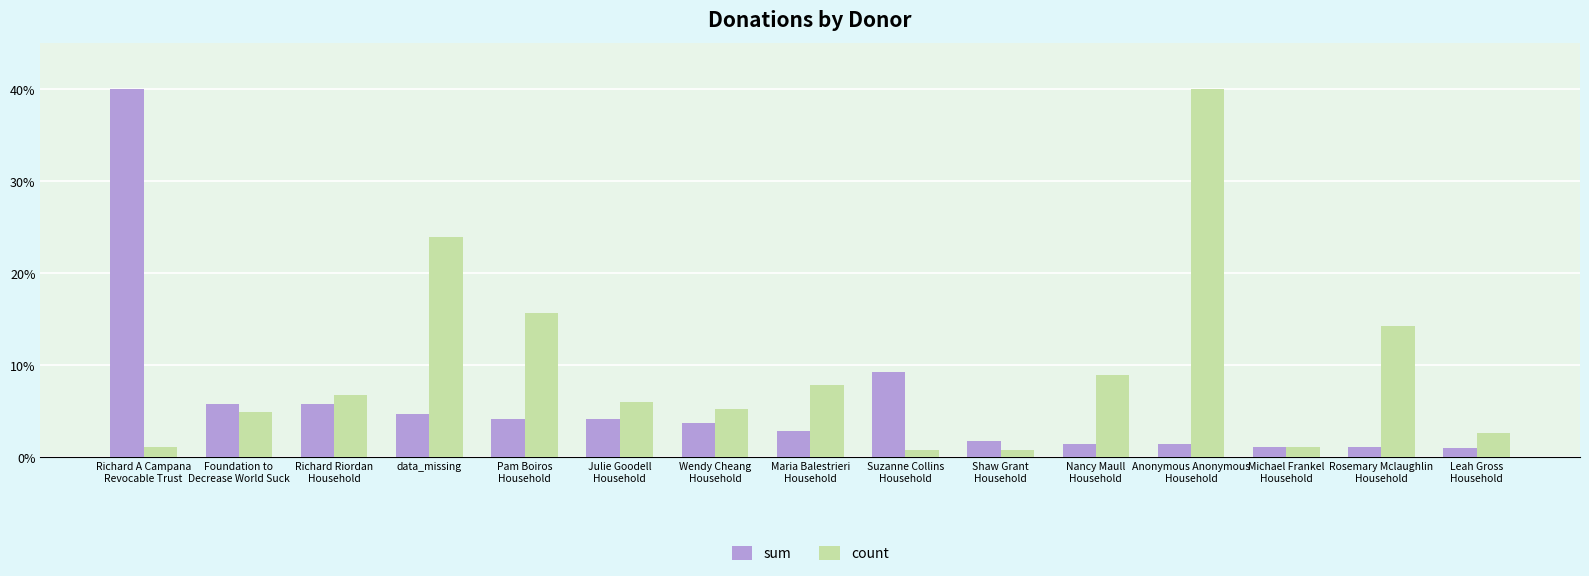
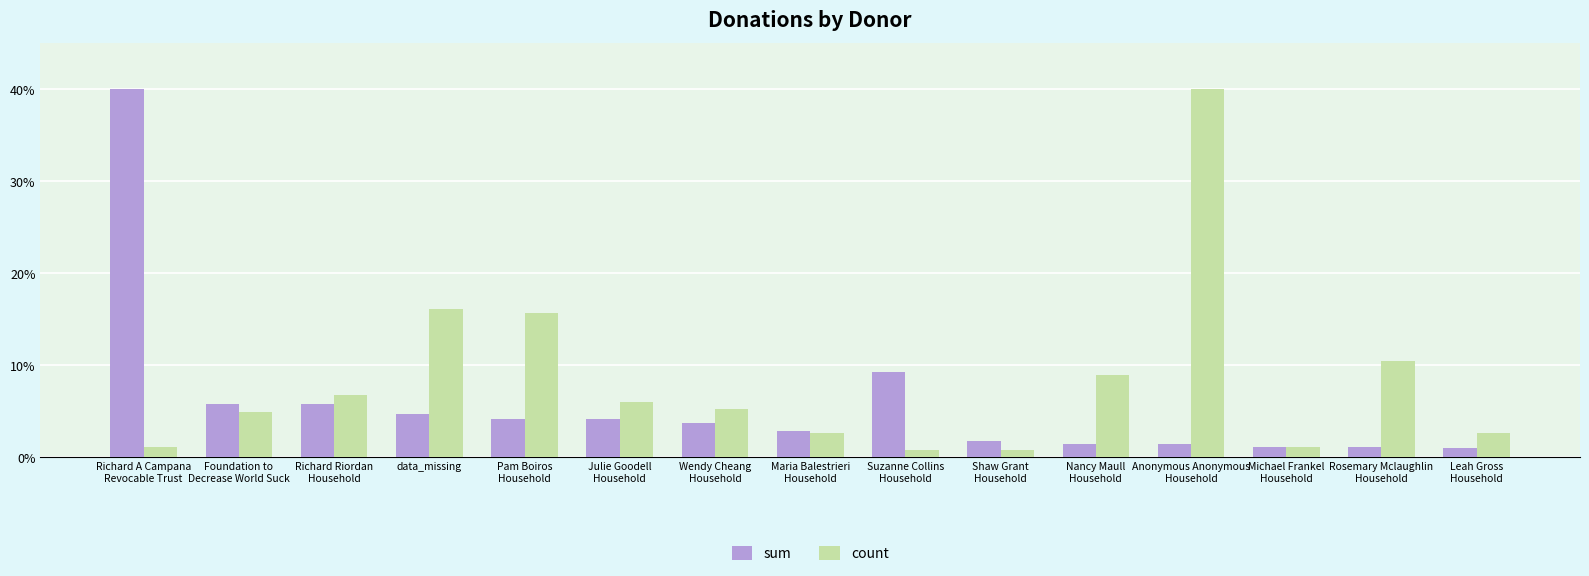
count, data_missing: 24% -> 16%
count, Maria Balestrieri Household: 8% -> 3%
count, Rosemary Mclaughlin Household: 14% -> 10%
